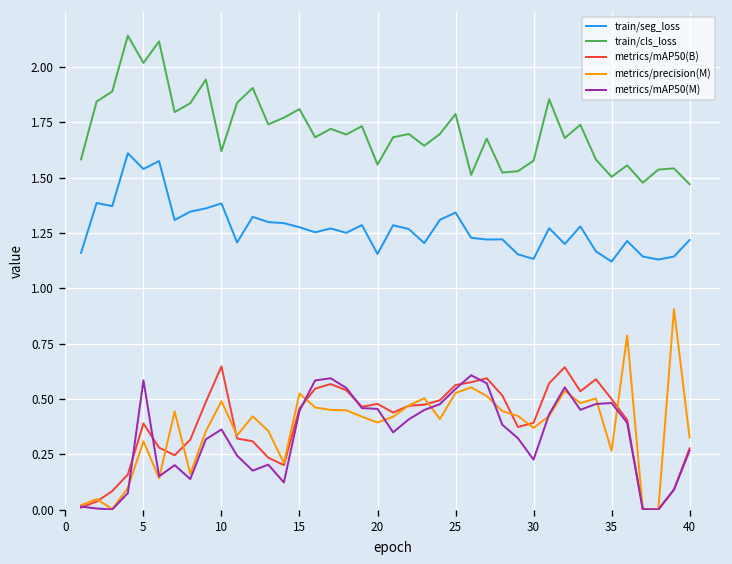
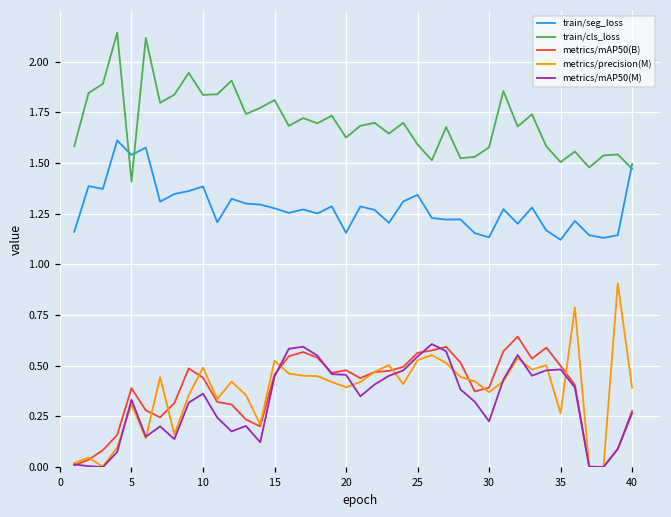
train/cls_loss, 5: 2.02 -> 1.41
metrics/mAP50(M), 5: 0.58 -> 0.33
train/cls_loss, 10: 1.62 -> 1.84
metrics/mAP50(B), 10: 0.65 -> 0.44
train/cls_loss, 20: 1.56 -> 1.63
train/cls_loss, 25: 1.79 -> 1.59
train/seg_loss, 40: 1.22 -> 1.49
metrics/precision(M), 40: 0.33 -> 0.39
